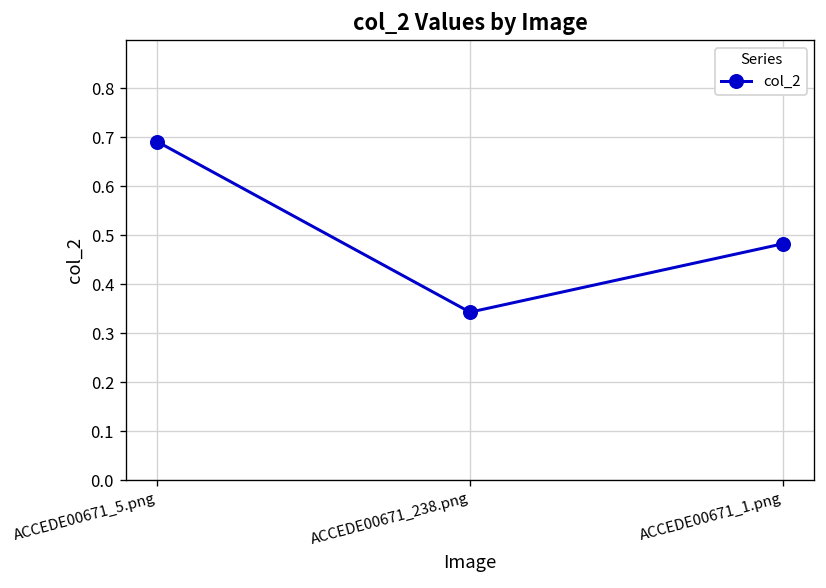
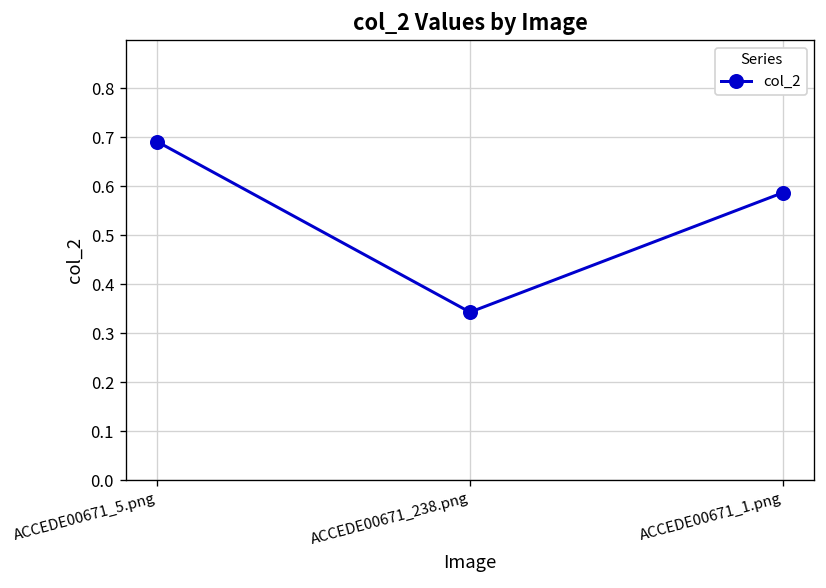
ACCEDE00671_1.png: 0.48 -> 0.59
